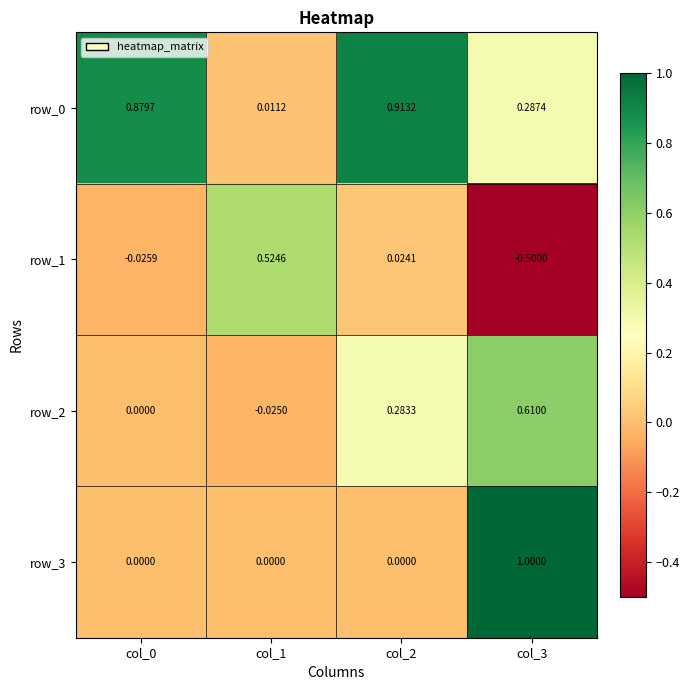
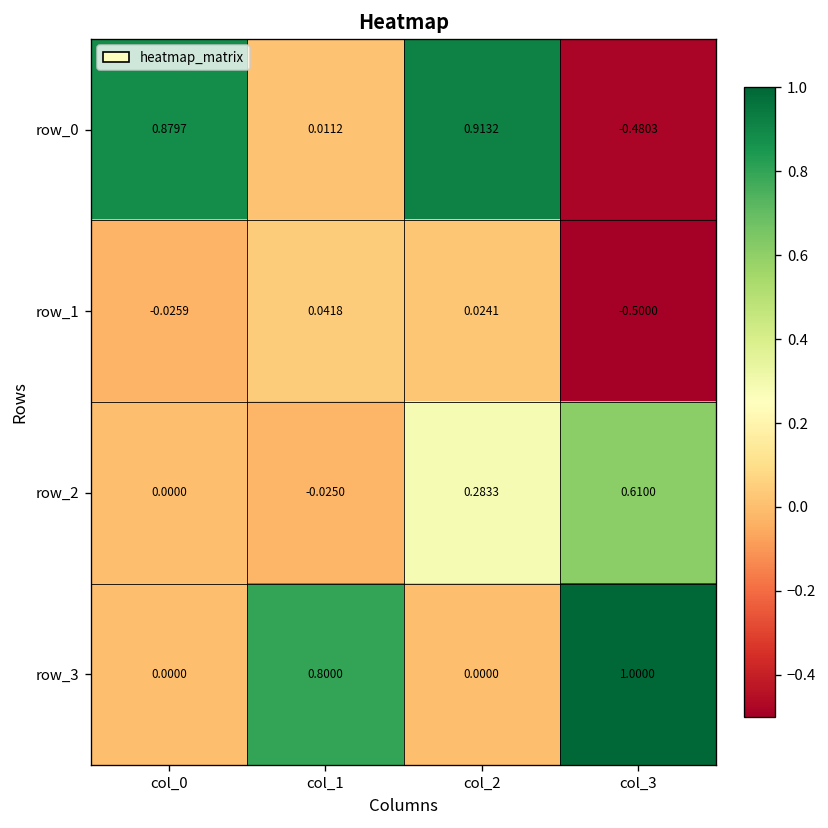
row_0, col_3: 0.2874 -> -0.4803
row_1, col_1: 0.5246 -> 0.0418
row_3, col_1: 0.0000 -> 0.8000
